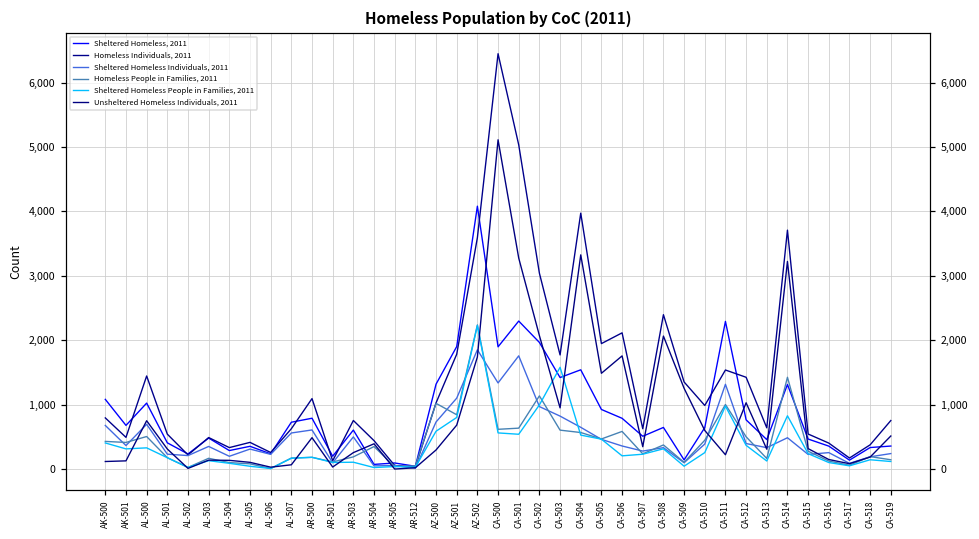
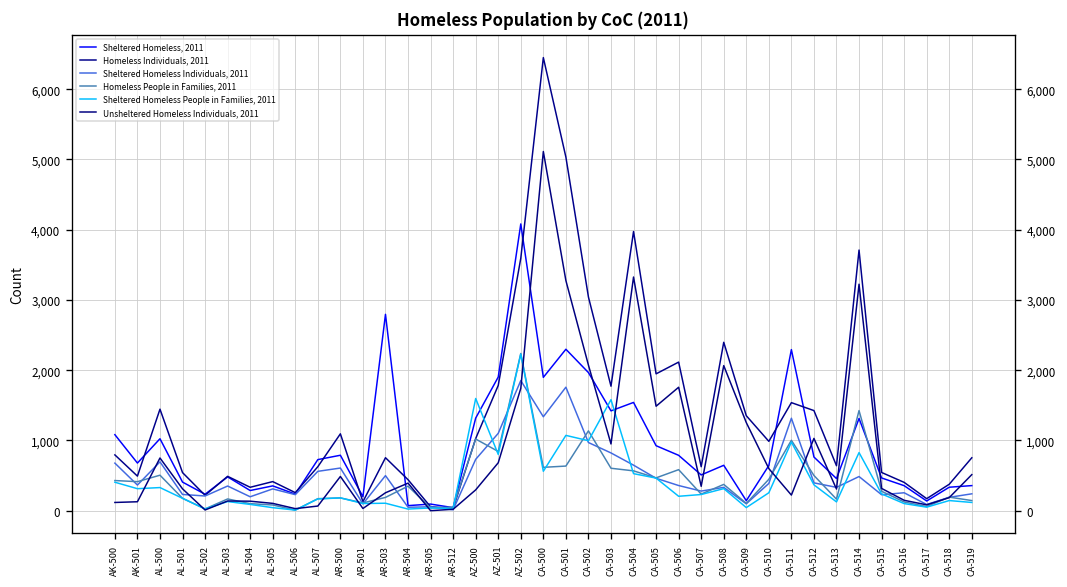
Sheltered Homeless, 2011, AR-503: 600 -> 2,800
Sheltered Homeless People in Families, 2011, AZ-500: 600 -> 1,600
Sheltered Homeless People in Families, 2011, CA-501: 500 -> 1,100
